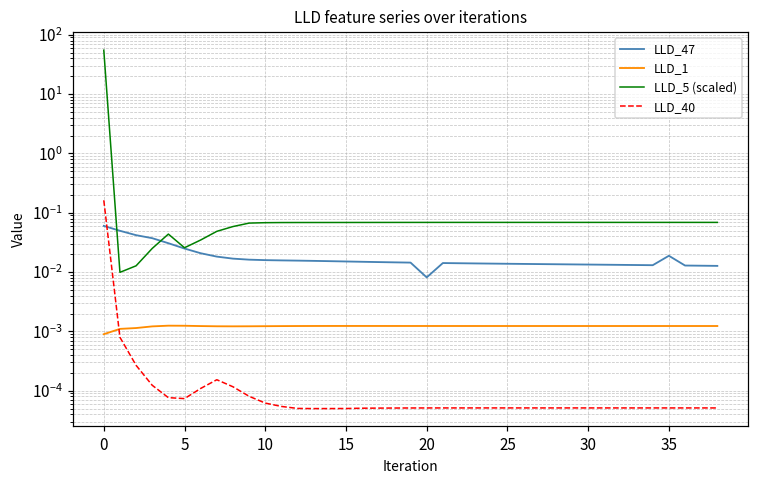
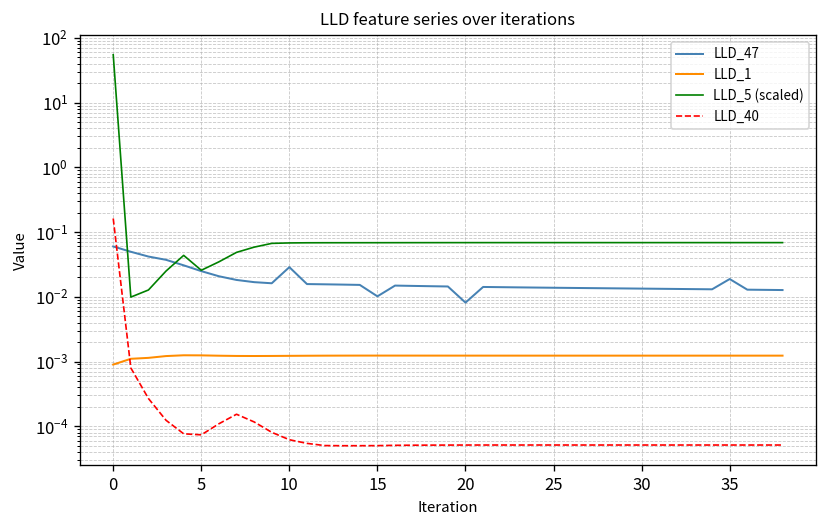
LLD_47, 10: 0.016 -> 0.03
LLD_47, 15: 0.015 -> 0.010
